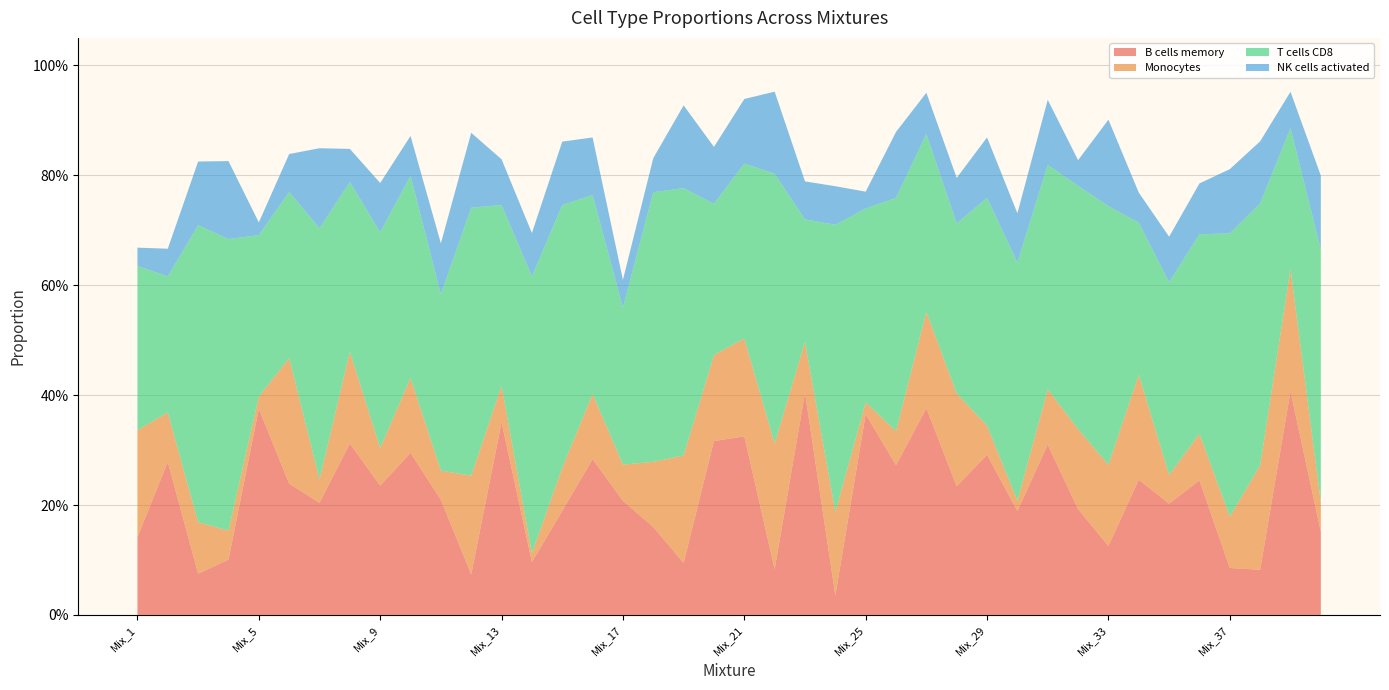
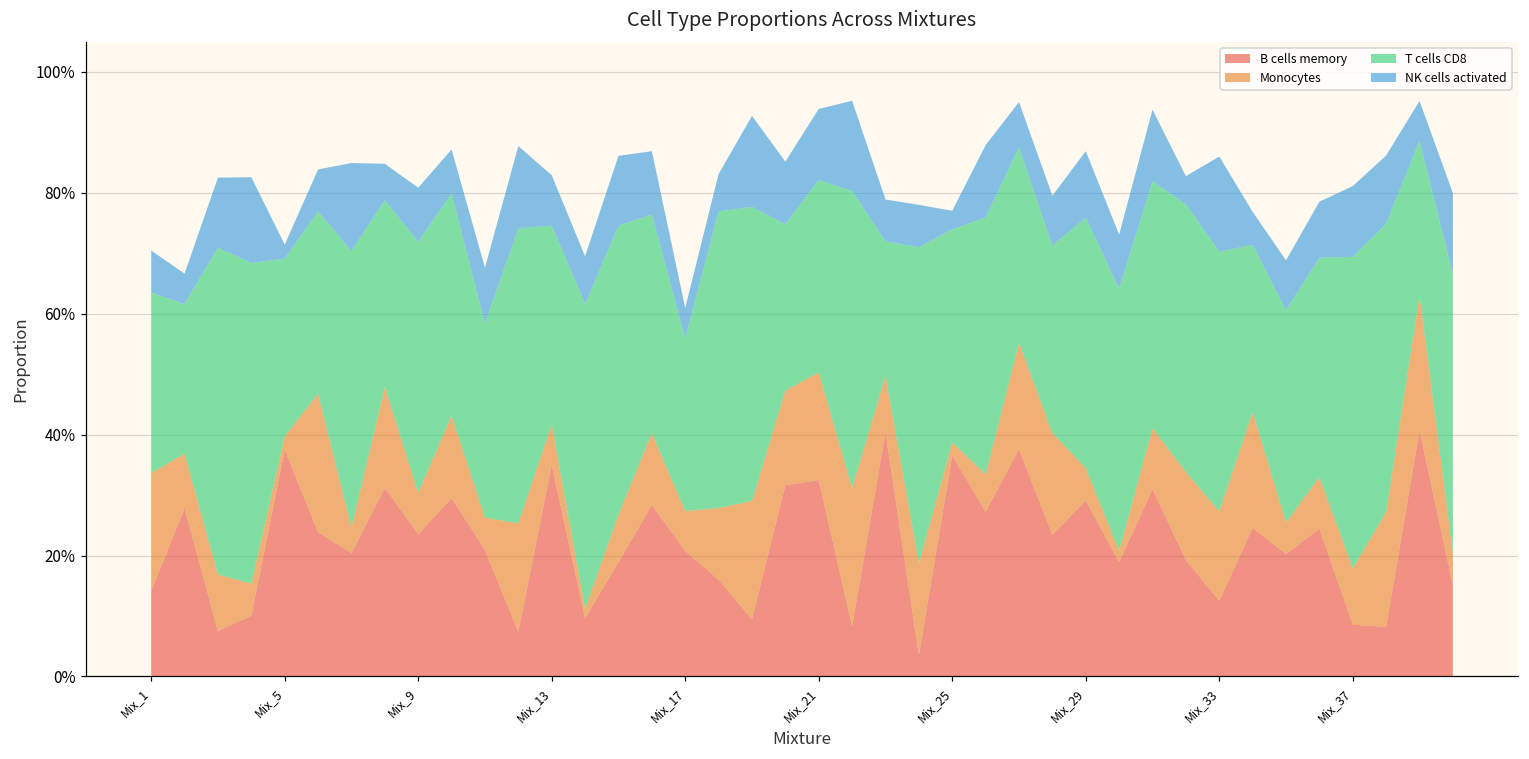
NK cells activated, Mix_1: 3% -> 7%
T cells CD8, Mix_9: 39% -> 42%
T cells CD8, Mix_33: 47% -> 43%
